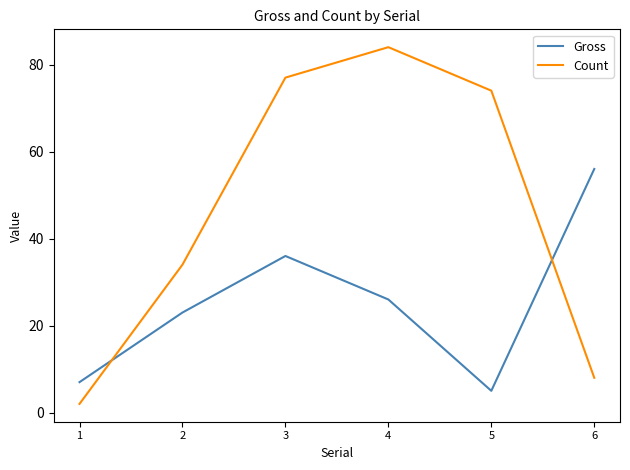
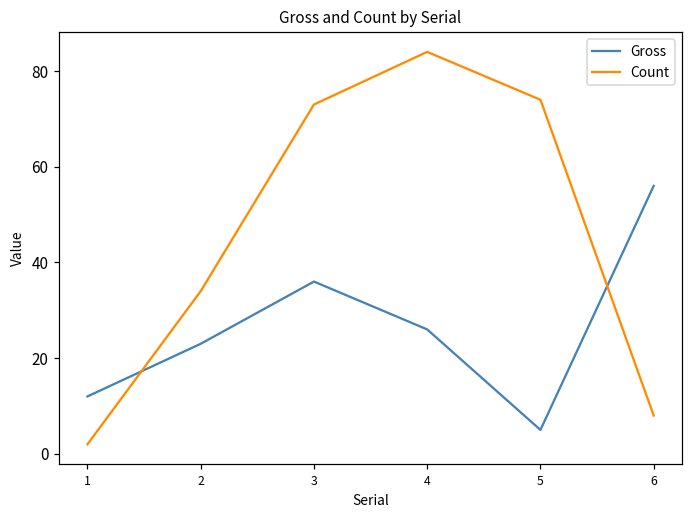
Gross, 1: 7 -> 12
Count, 3: 77 -> 73
